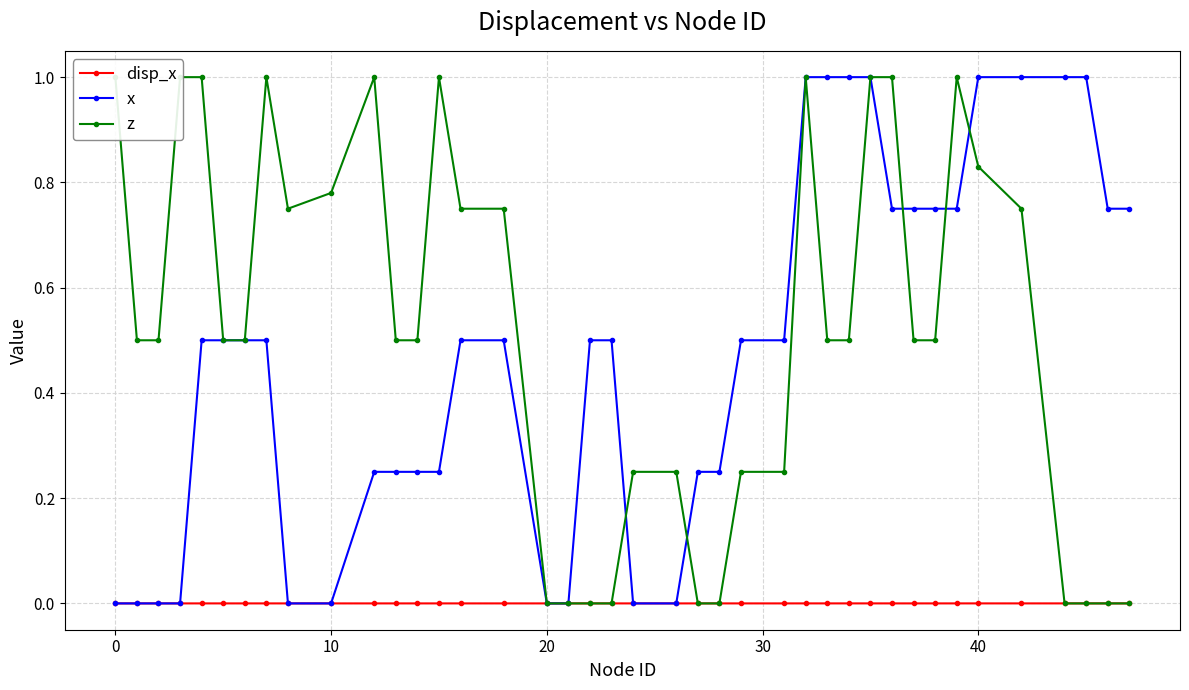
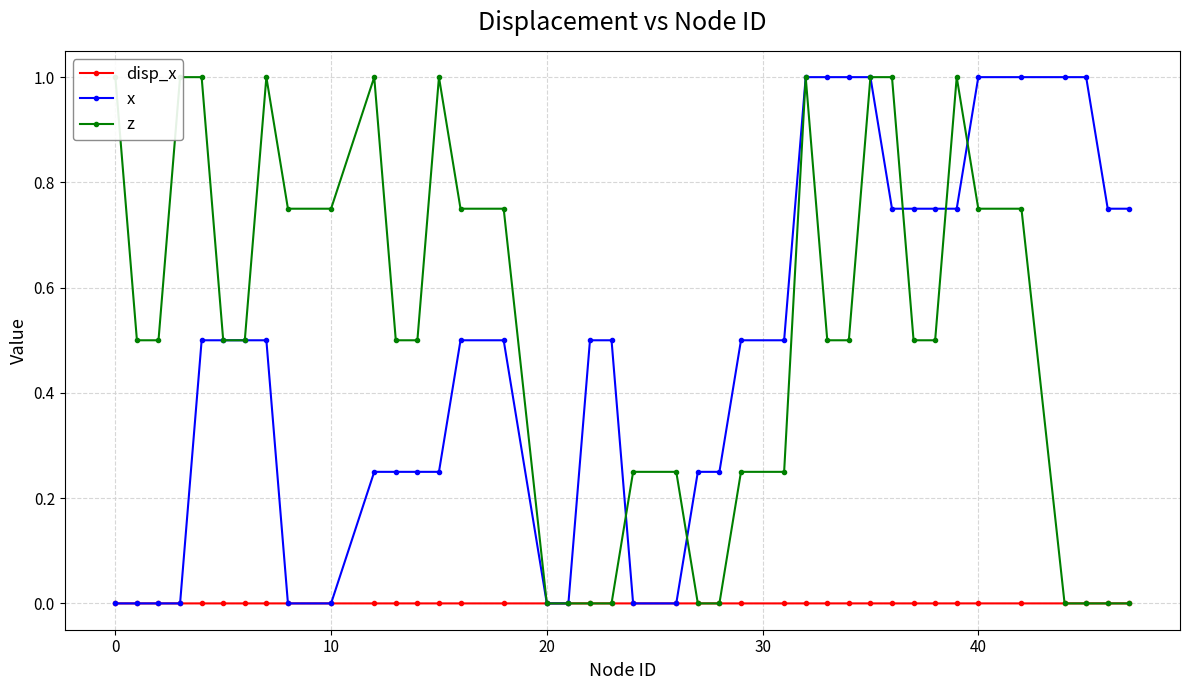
z, 10: 0.78 -> 0.75
z, 40: 0.83 -> 0.75
